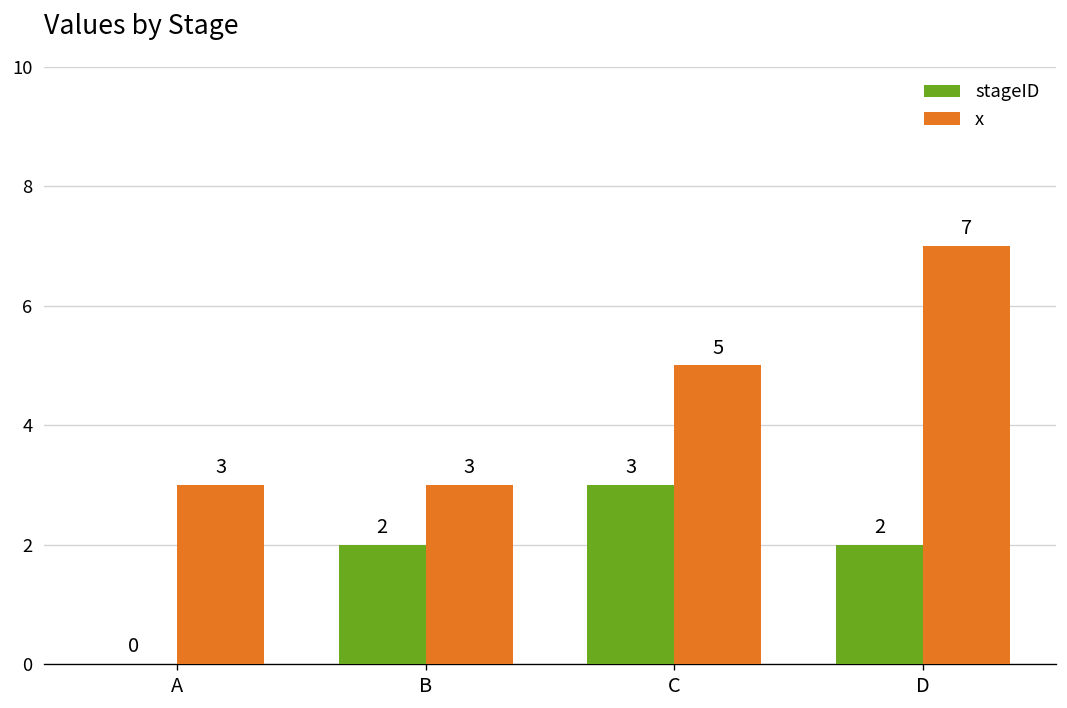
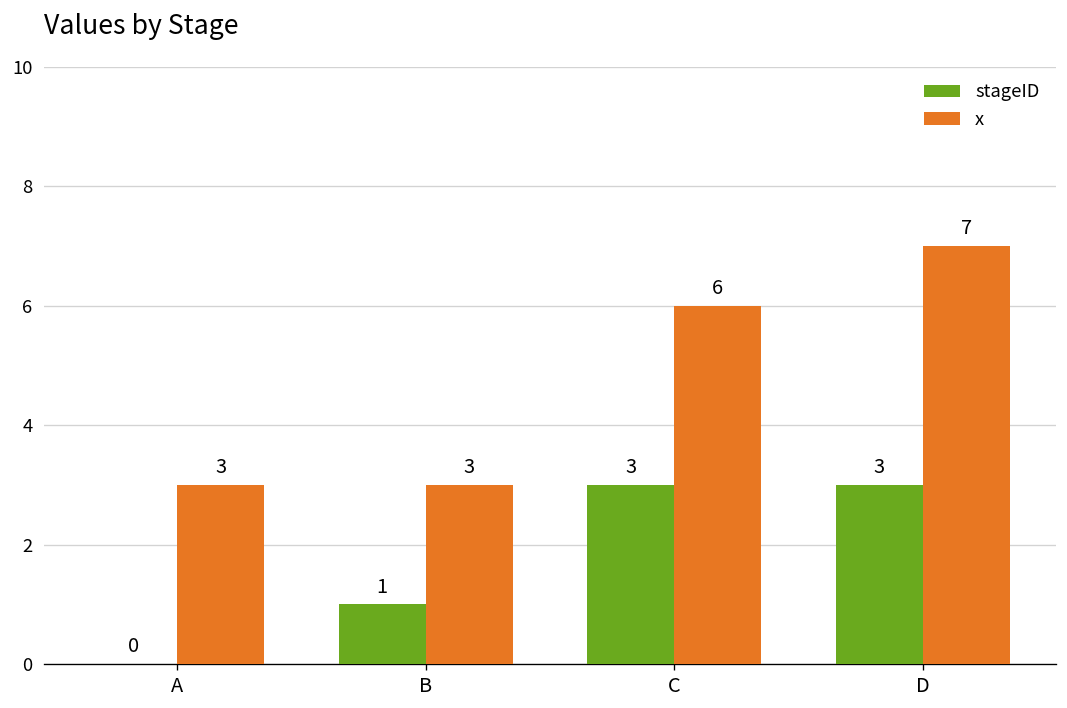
stageID, B: 2 -> 1
x, C: 5 -> 6
stageID, D: 2 -> 3
